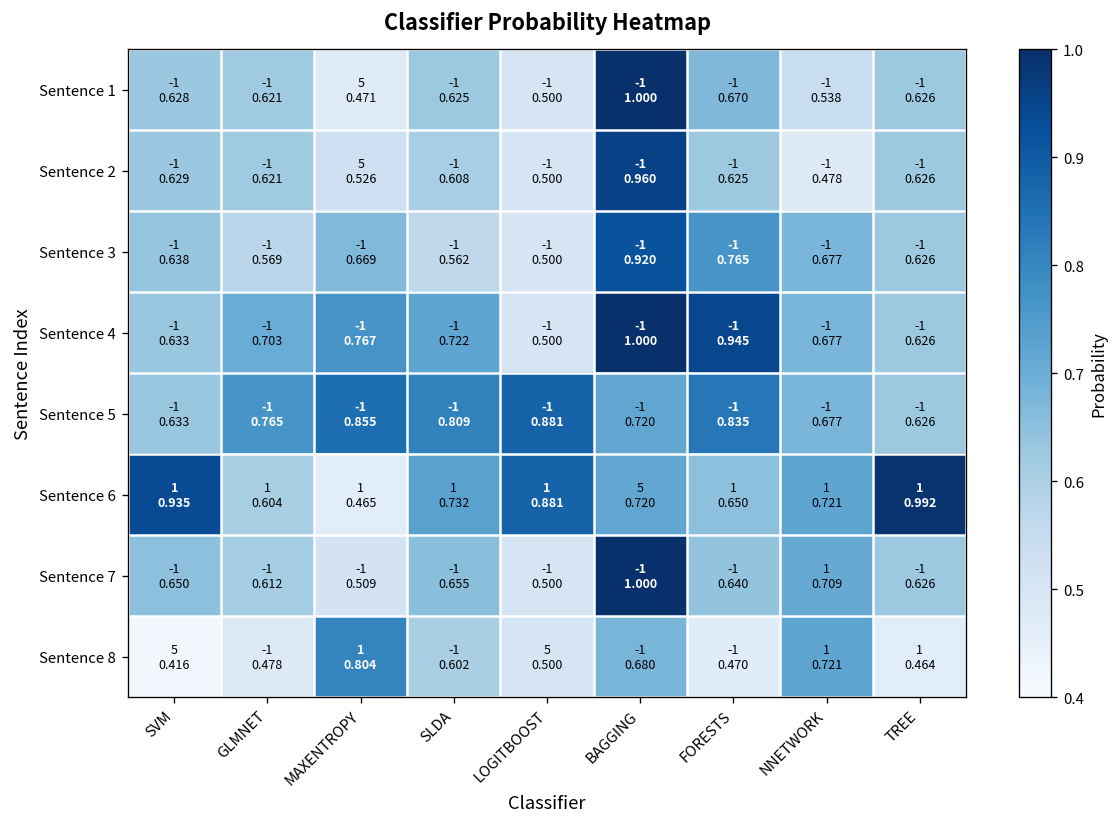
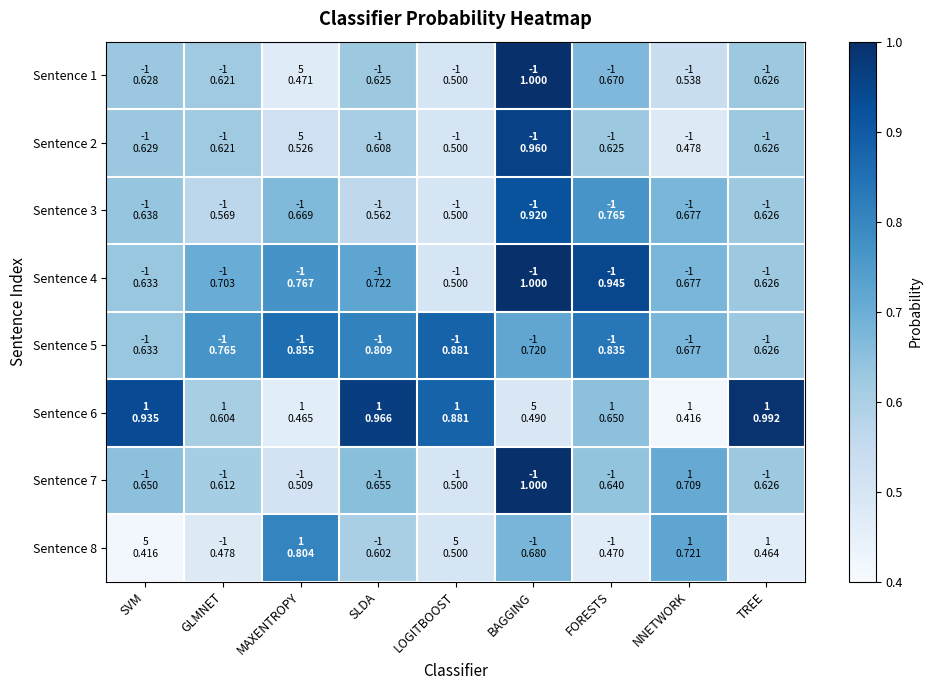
Sentence 6, SLDA: 0.732 -> 0.966
Sentence 6, BAGGING: 0.720 -> 0.490
Sentence 6, NNETWORK: 0.721 -> 0.416
